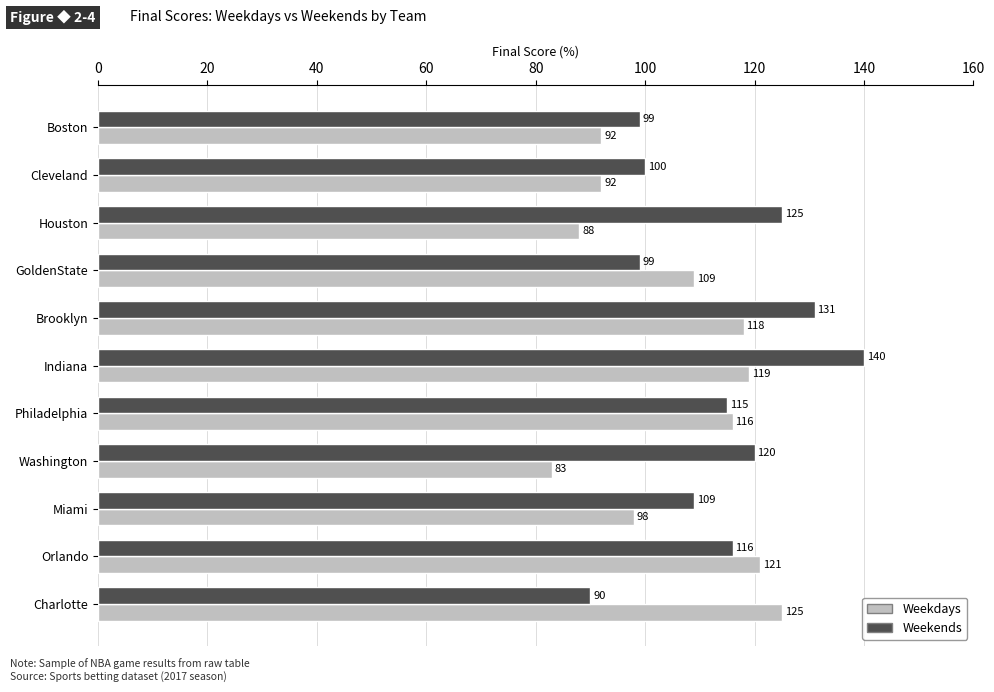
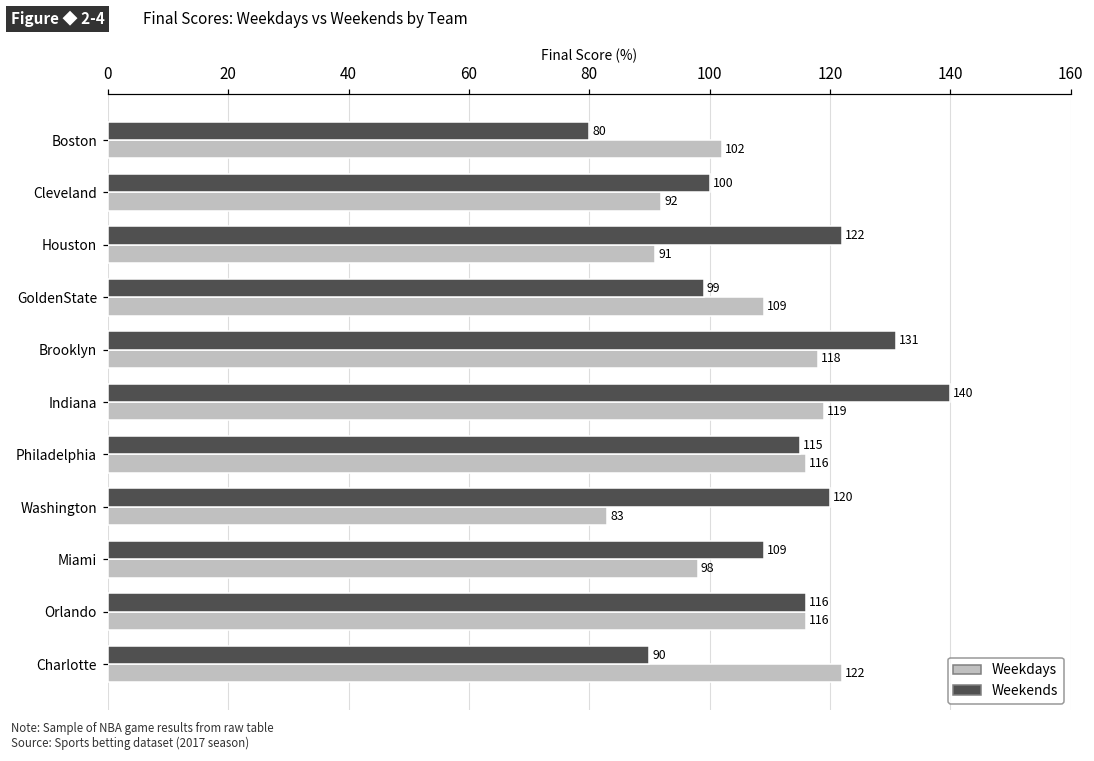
Weekends, Boston: 99 -> 80
Weekdays, Boston: 92 -> 102
Weekends, Houston: 125 -> 122
Weekdays, Houston: 88 -> 91
Weekdays, Orlando: 121 -> 116
Weekdays, Charlotte: 125 -> 122
